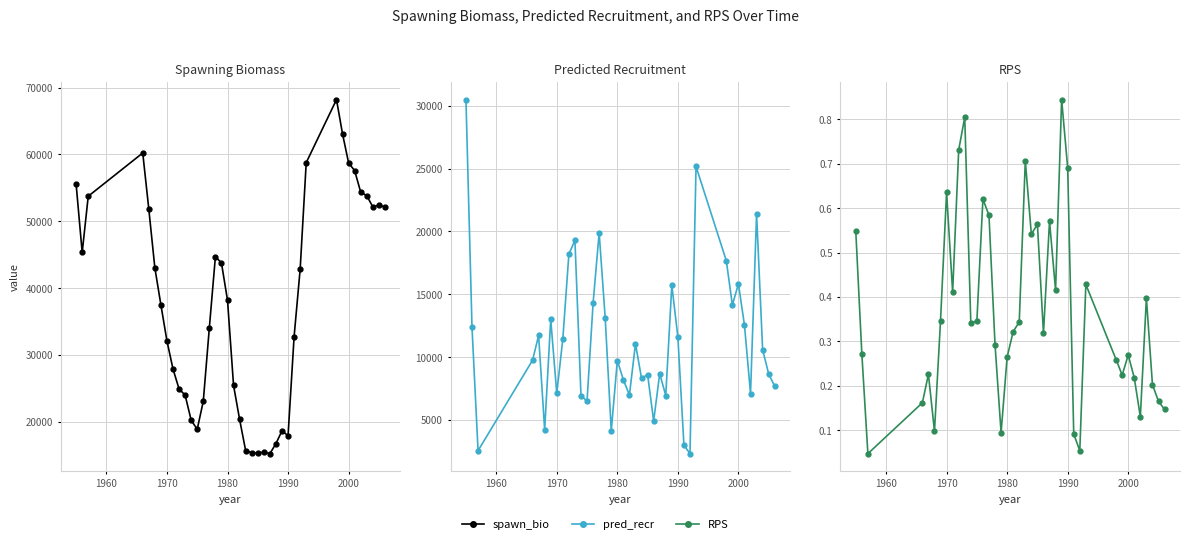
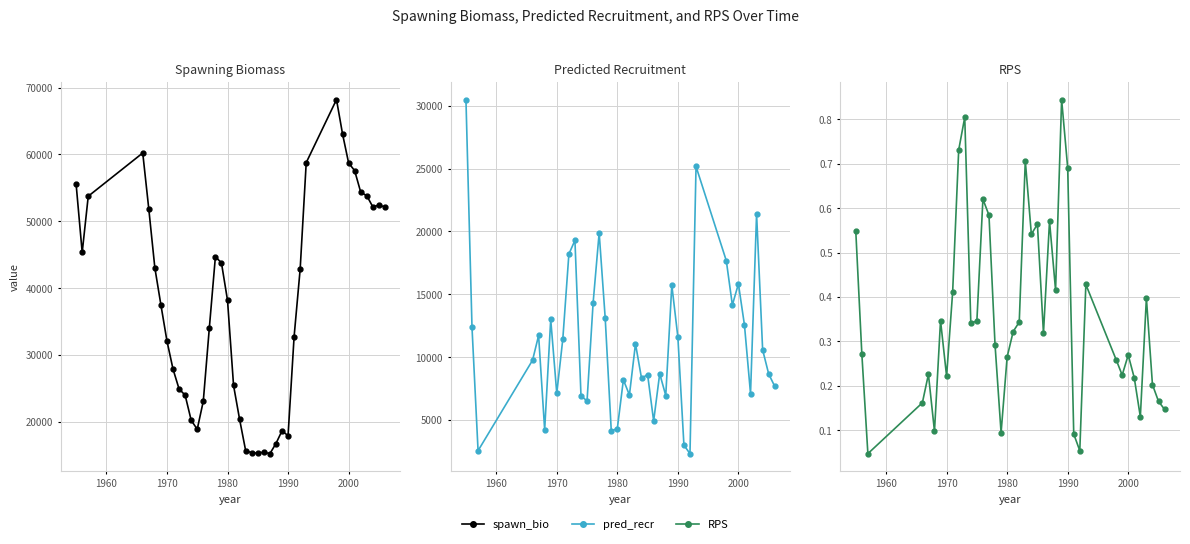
Predicted Recruitment, 1980: 9700 -> 4300
RPS, 1970: 0.64 -> 0.22
